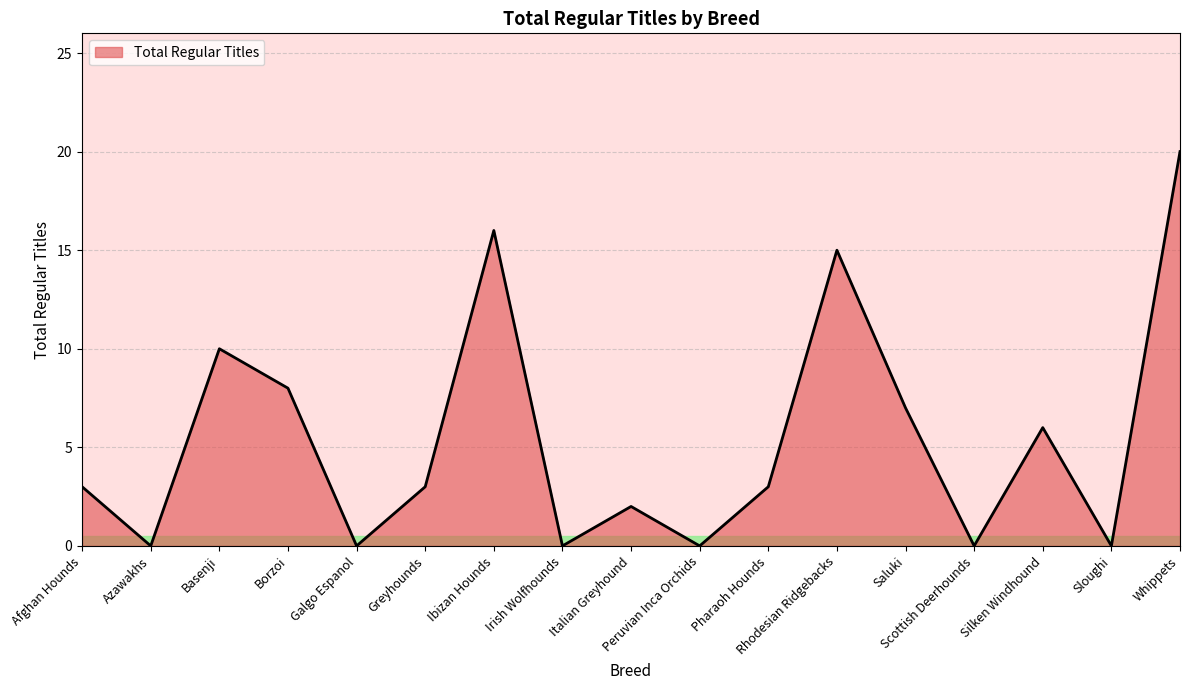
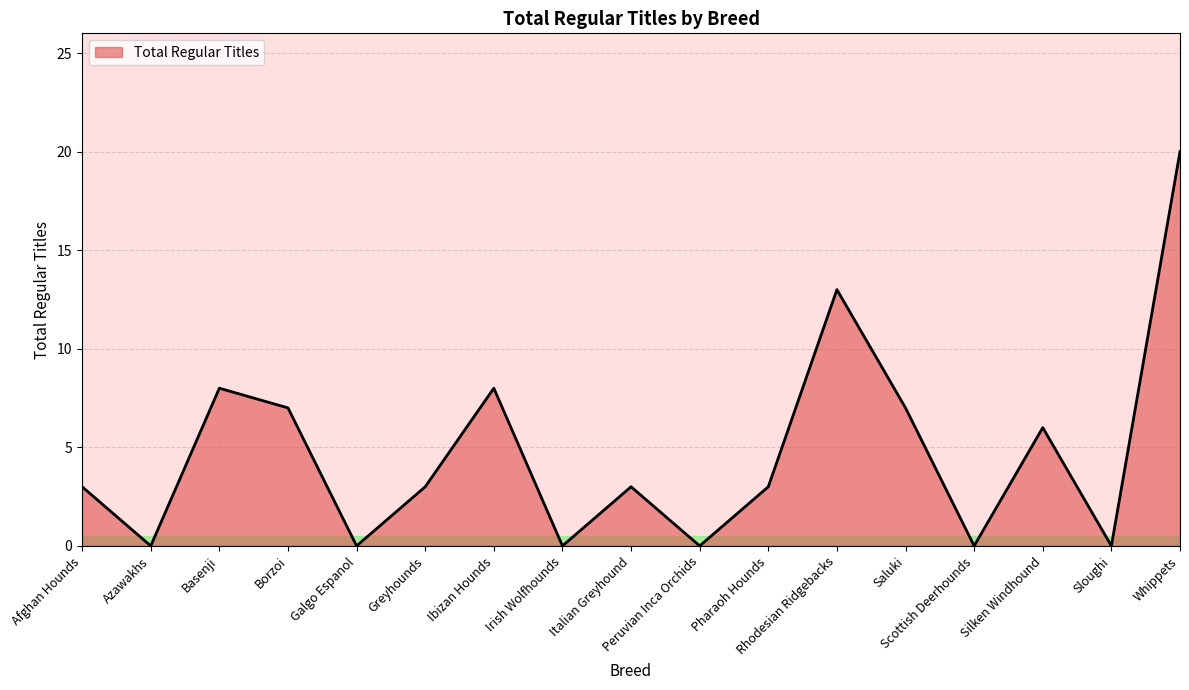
Basenji: 10 -> 8
Borzoi: 8 -> 7
Ibizan Hounds: 16 -> 8
Italian Greyhound: 2 -> 3
Rhodesian Ridgebacks: 15 -> 13
